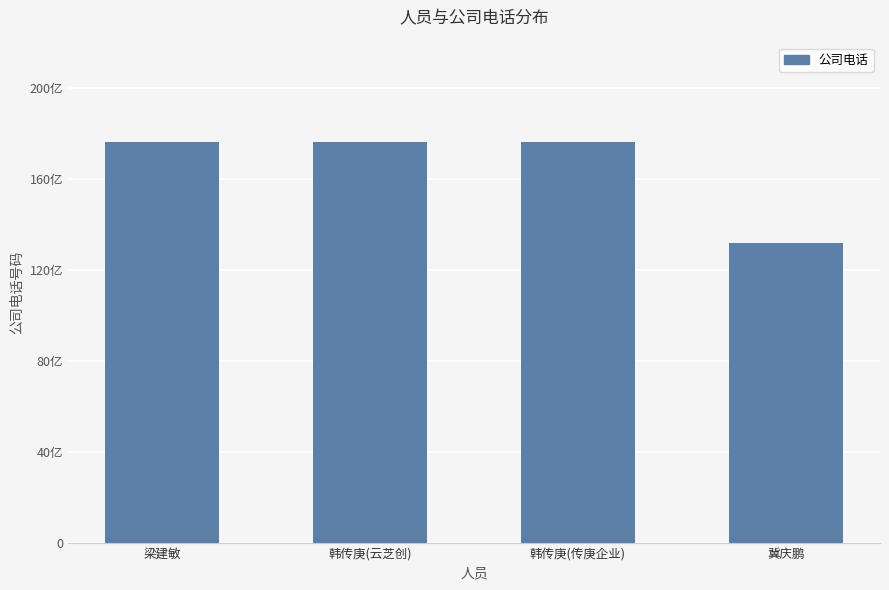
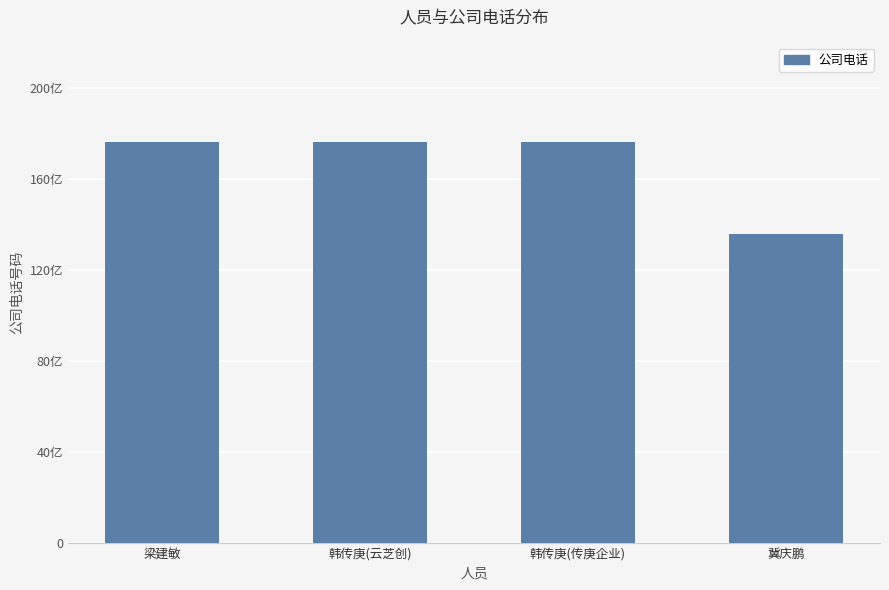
冀庆鹏: 132亿 -> 136亿
